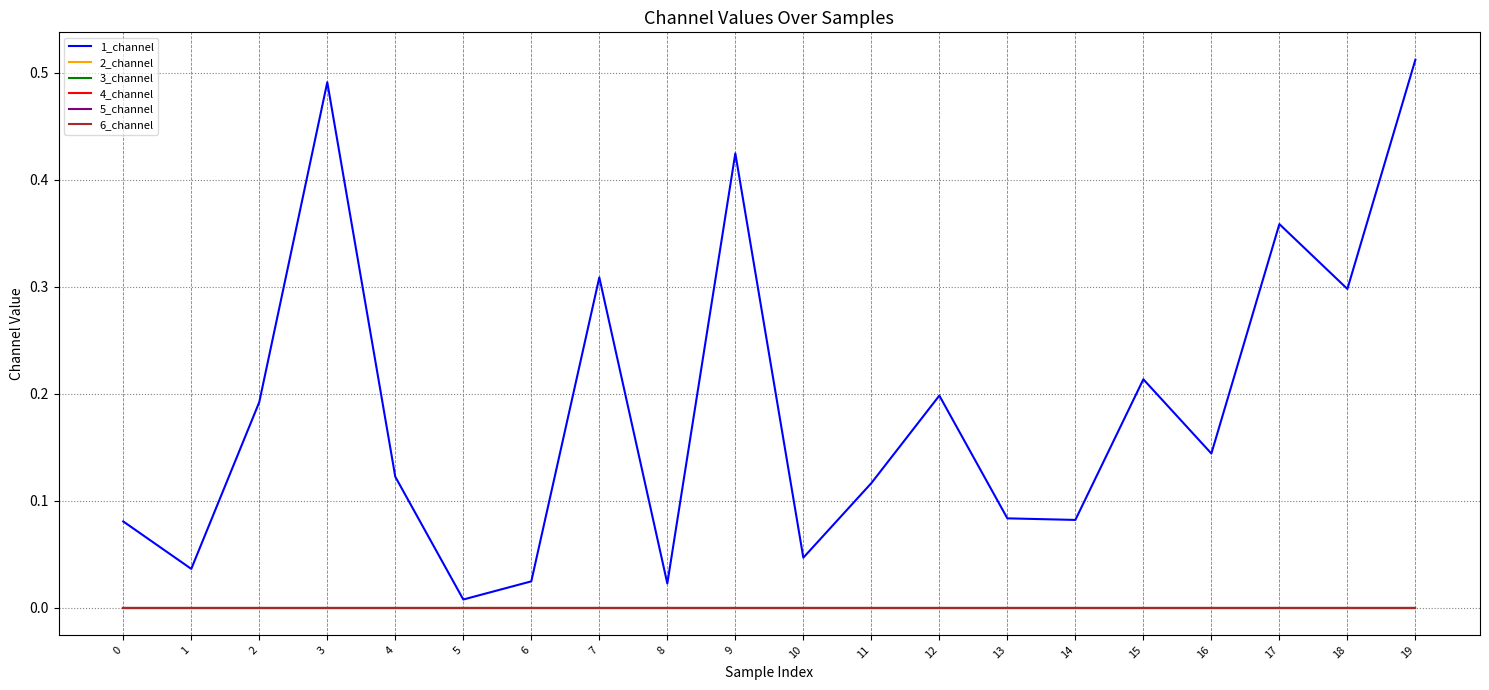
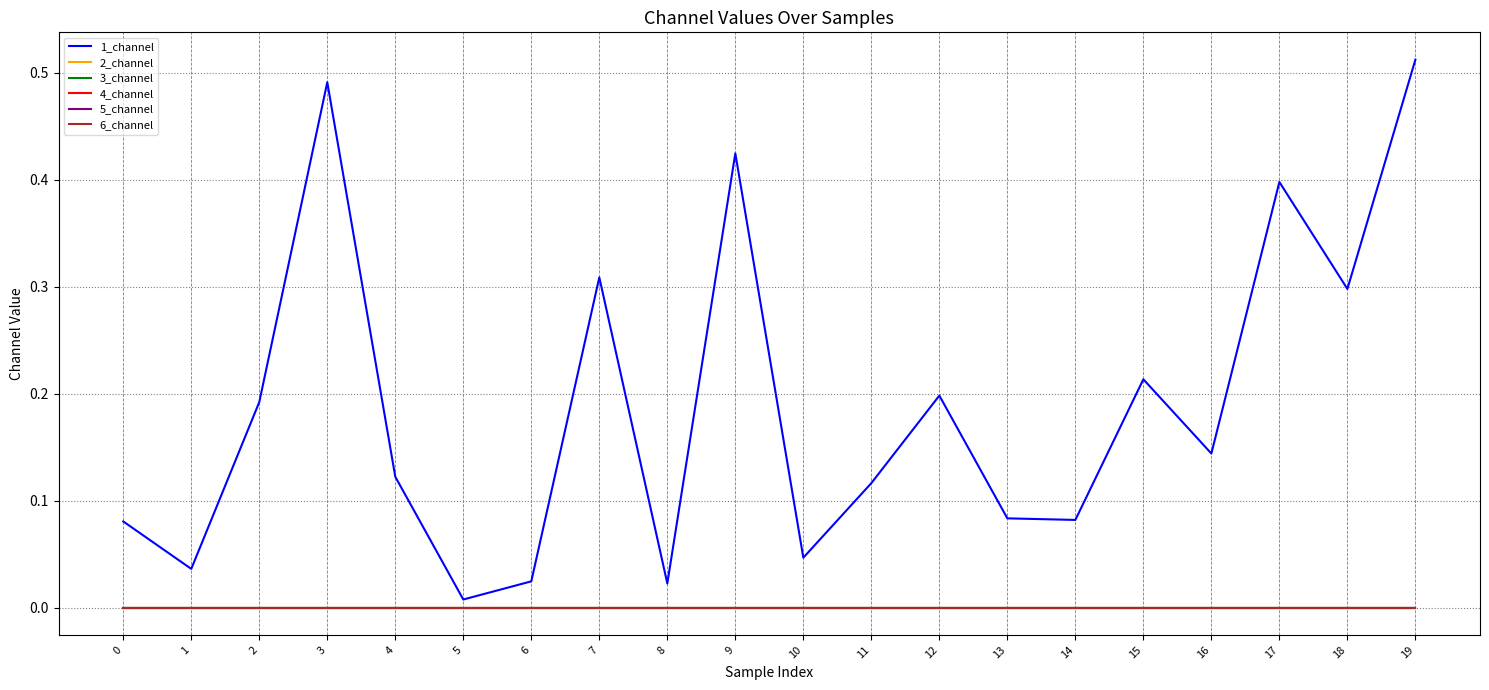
1_channel, 17: 0.359 -> 0.398
